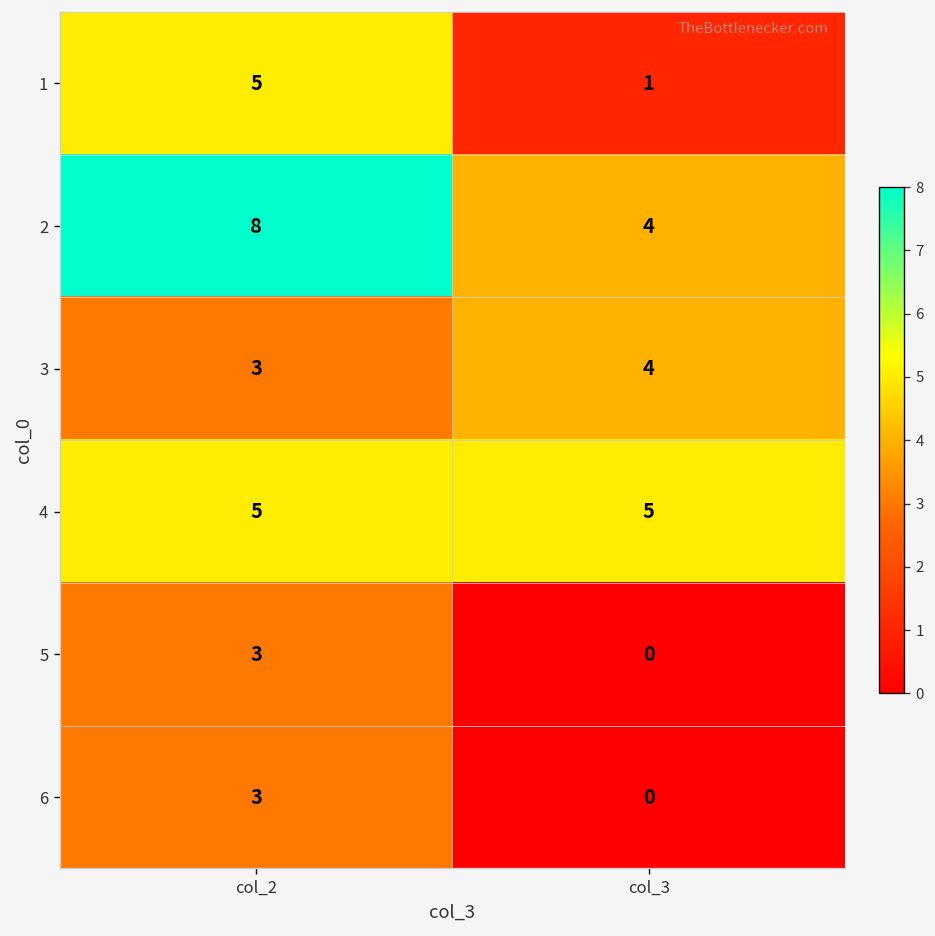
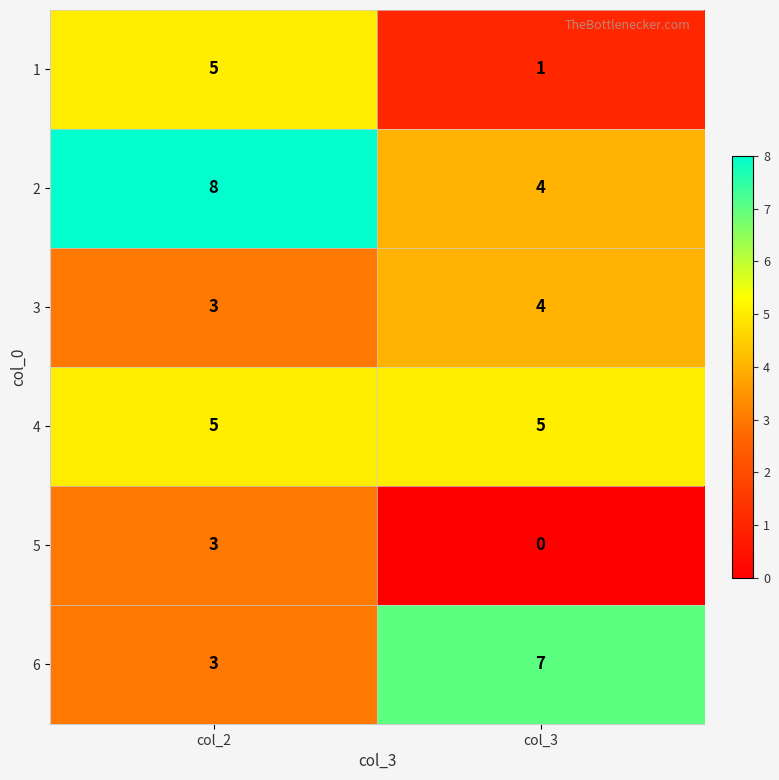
6, col_3: 0 -> 7
